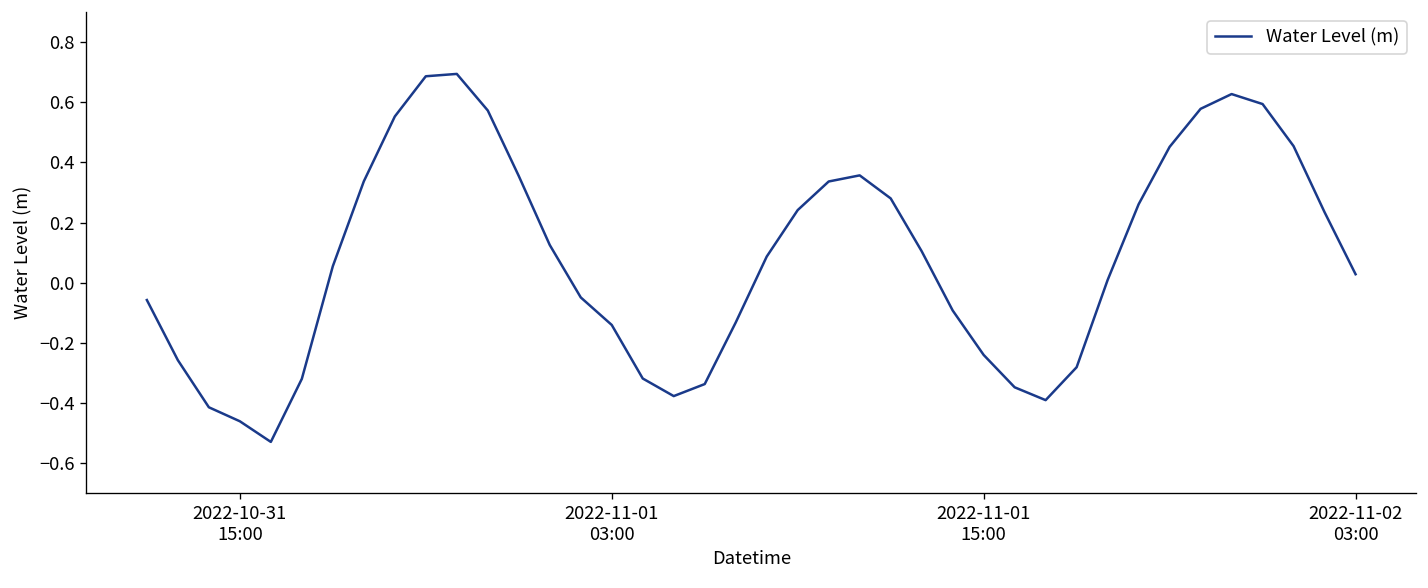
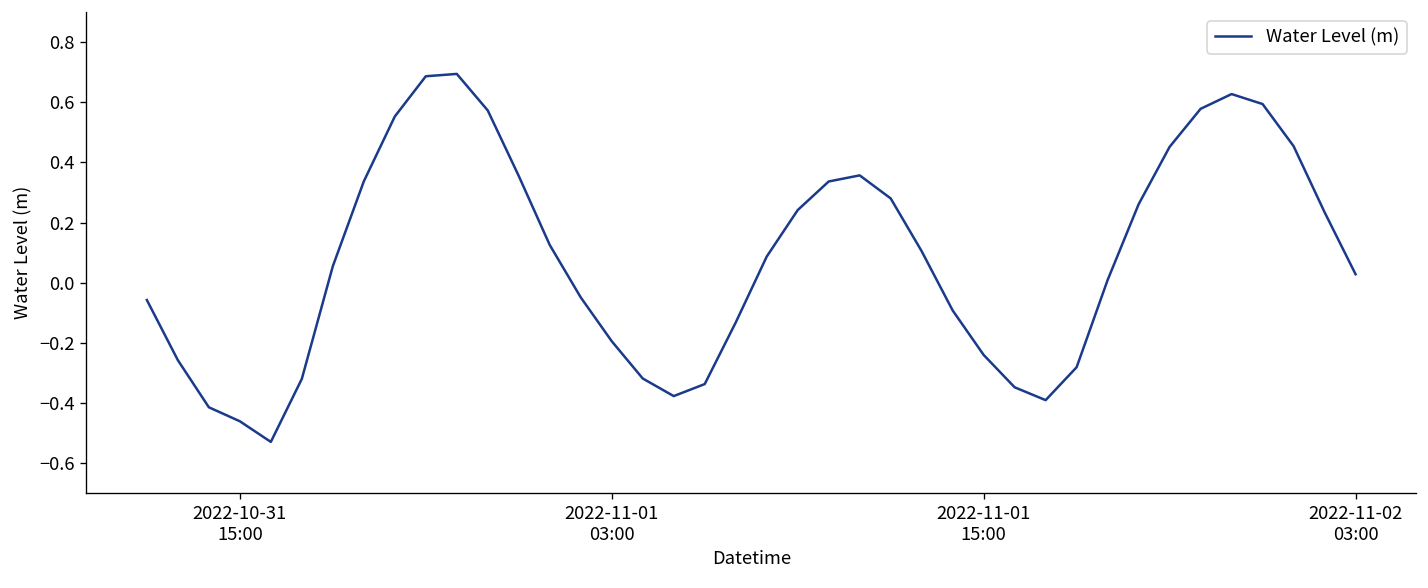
2022-11-01 03:00: -0.14 -> -0.19
